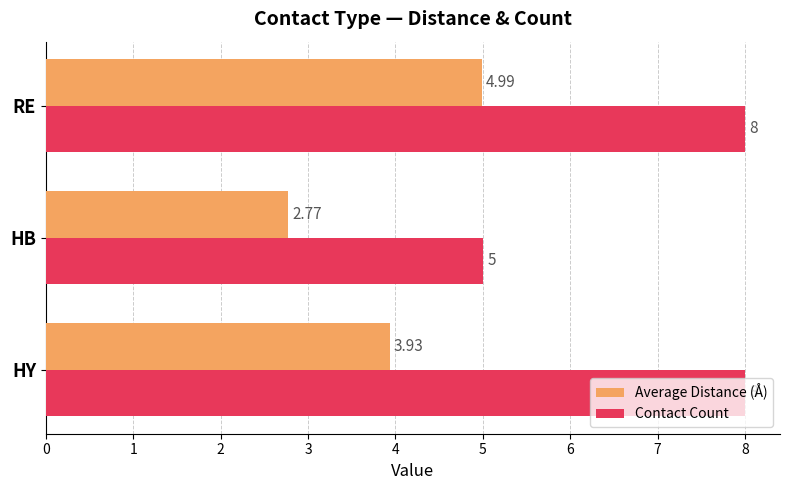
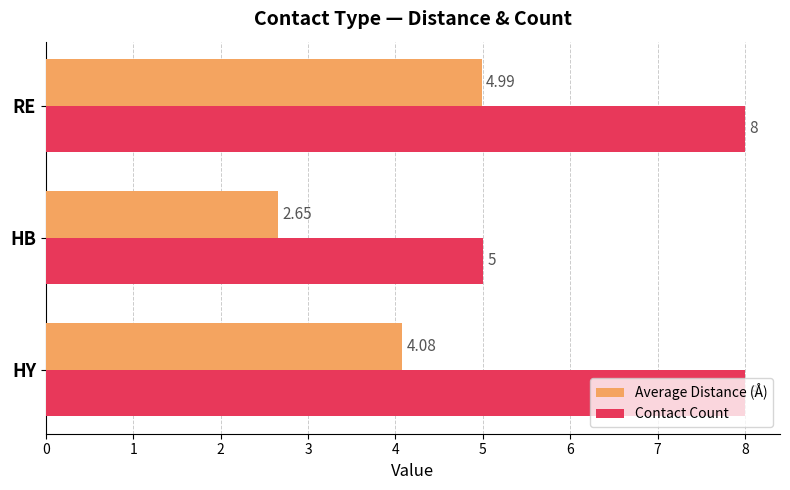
Average Distance (Å), HB: 2.77 -> 2.65
Average Distance (Å), HY: 3.93 -> 4.08
